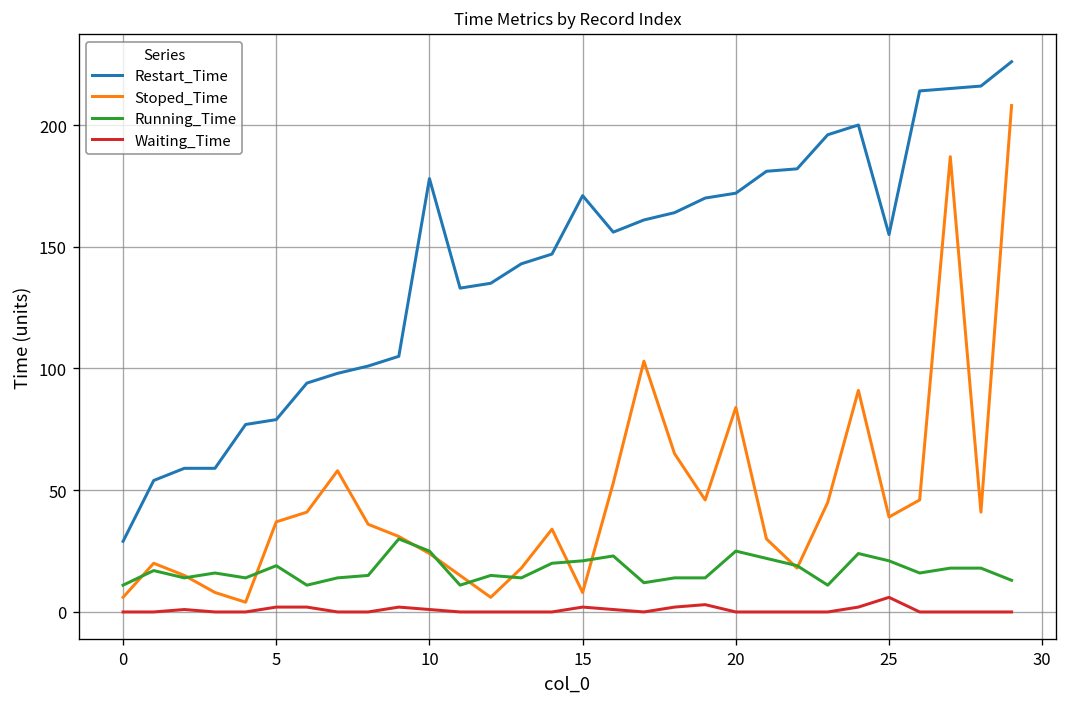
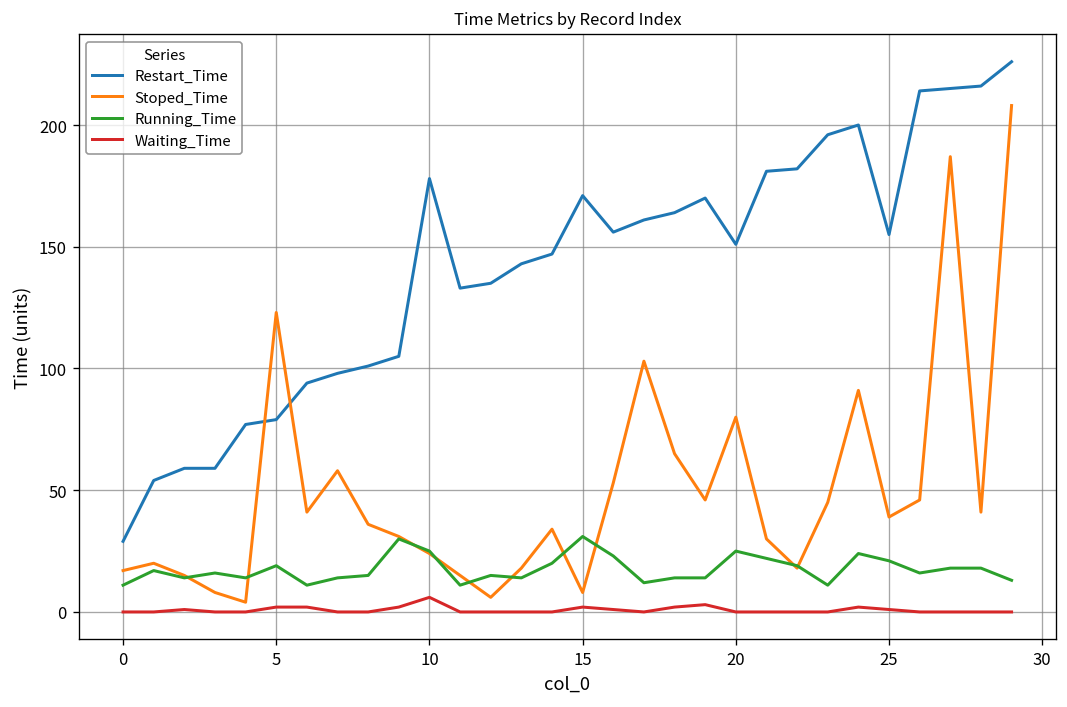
Stoped_Time, 0: 6 -> 17
Stoped_Time, 5: 37 -> 123
Waiting_Time, 10: 1 -> 6
Running_Time, 15: 21 -> 31
Restart_Time, 20: 172 -> 151
Stoped_Time, 20: 84 -> 80
Waiting_Time, 25: 6 -> 1
